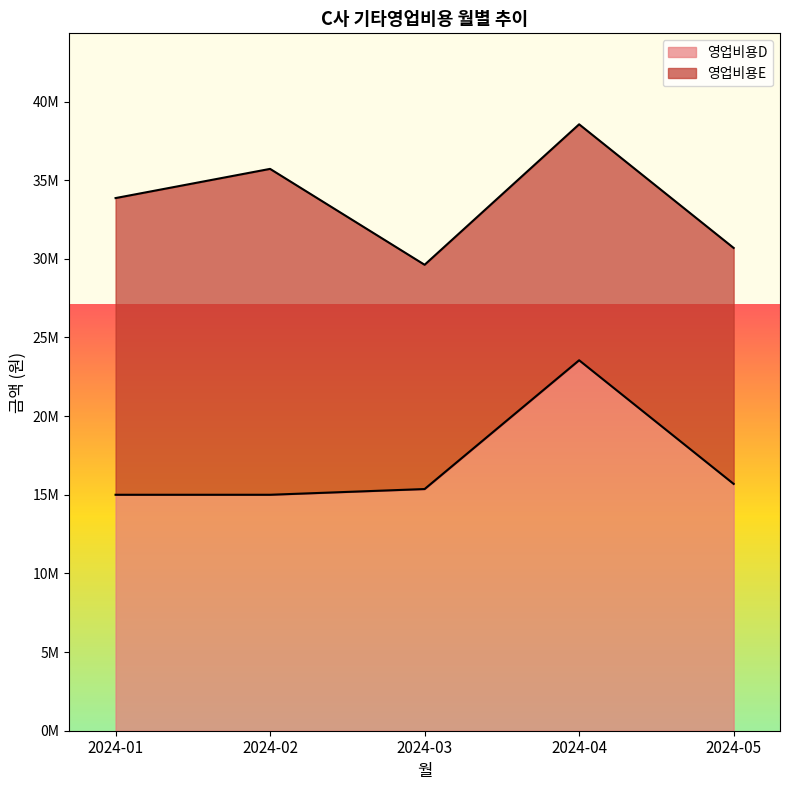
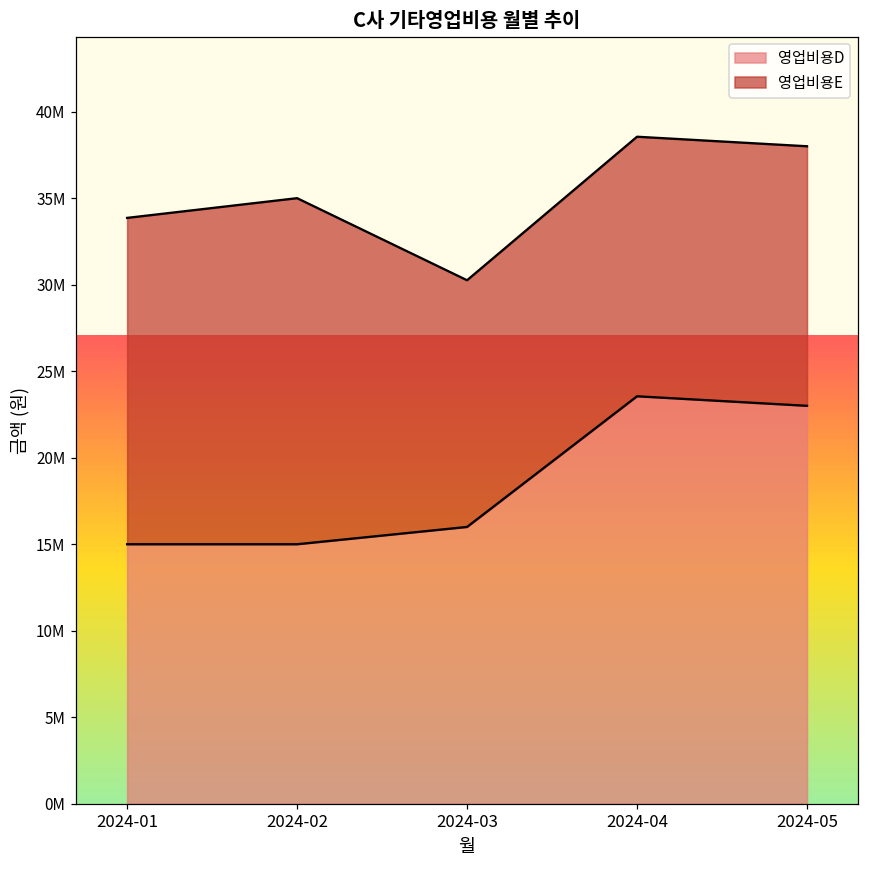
영업비용E, 2024-02: 20700000 -> 20000000
영업비용D, 2024-03: 15400000 -> 16000000
영업비용D, 2024-05: 15700000 -> 23000000
